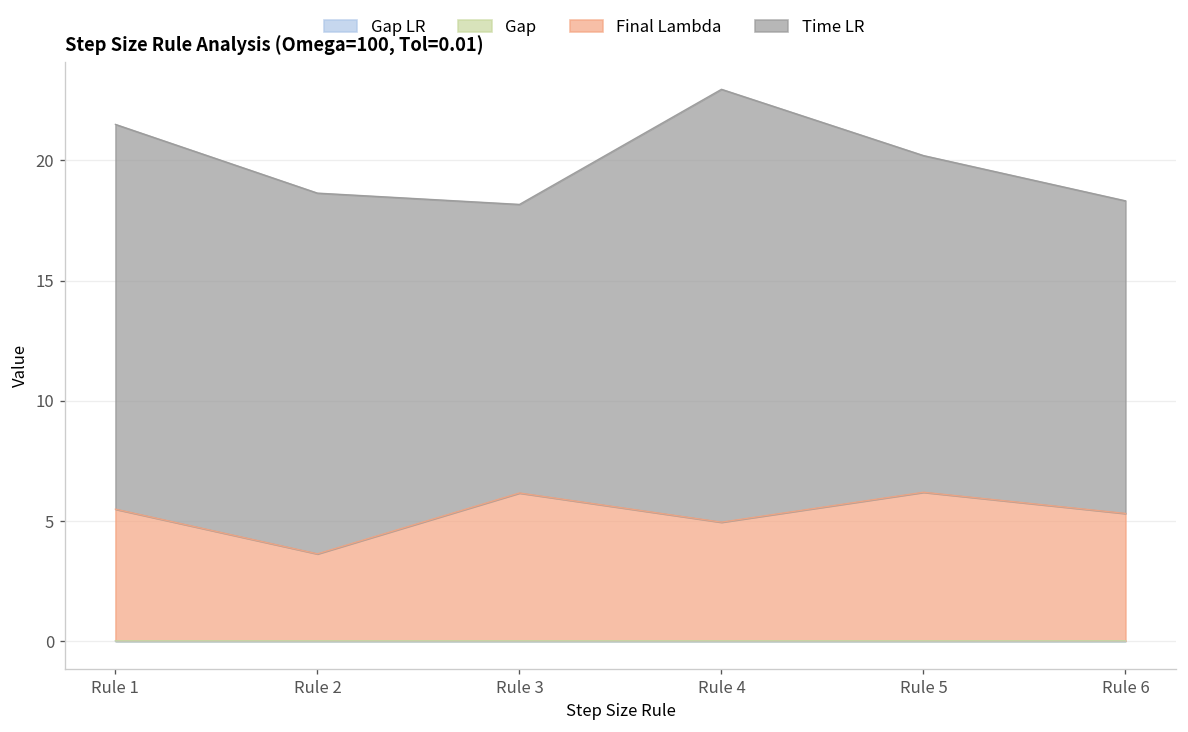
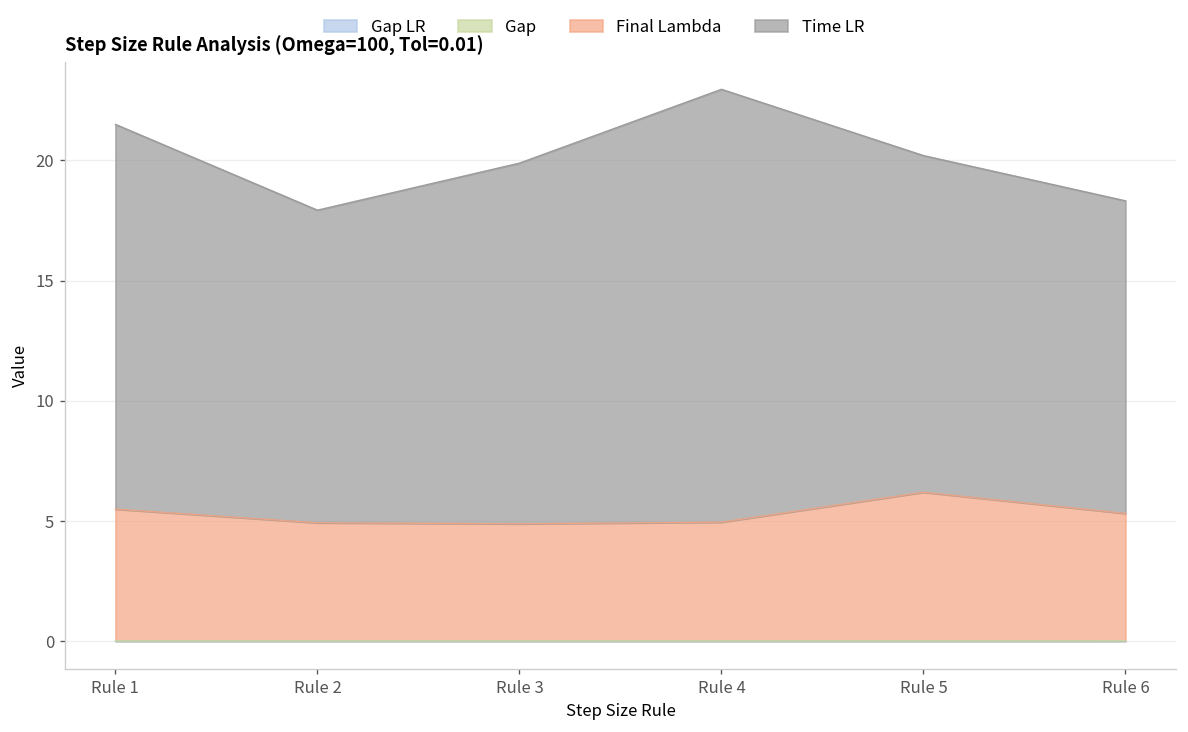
Final Lambda, Rule 2: 3.6 -> 4.9
Time LR, Rule 2: 15 -> 13
Final Lambda, Rule 3: 6.1 -> 4.9
Time LR, Rule 3: 12 -> 15
